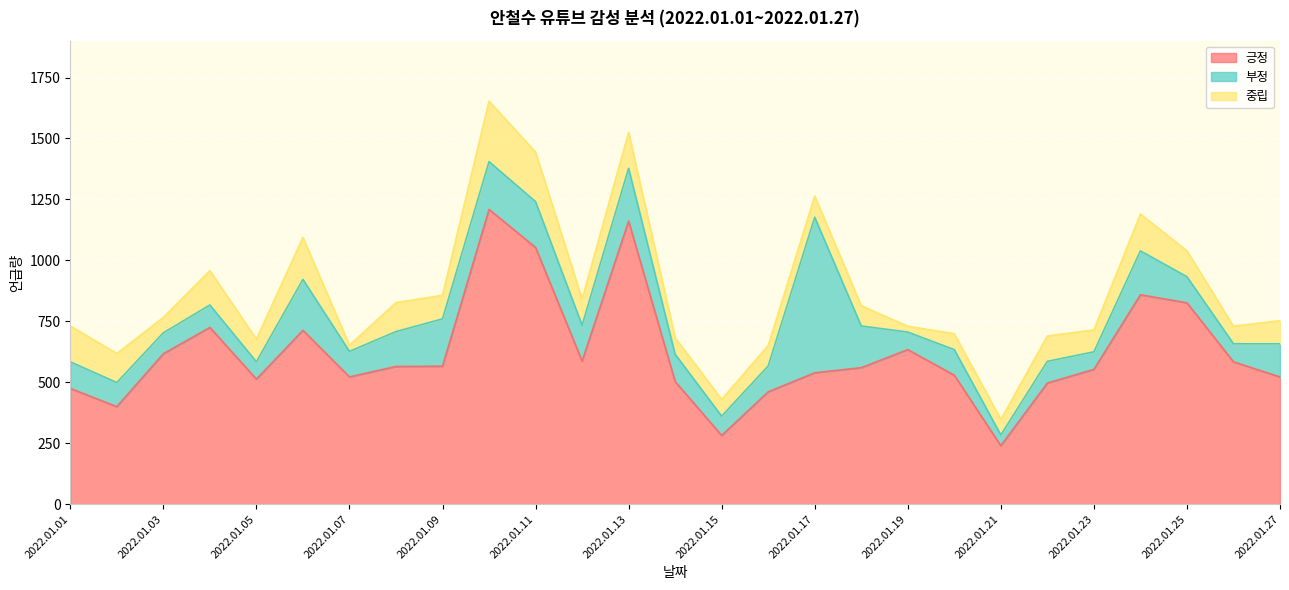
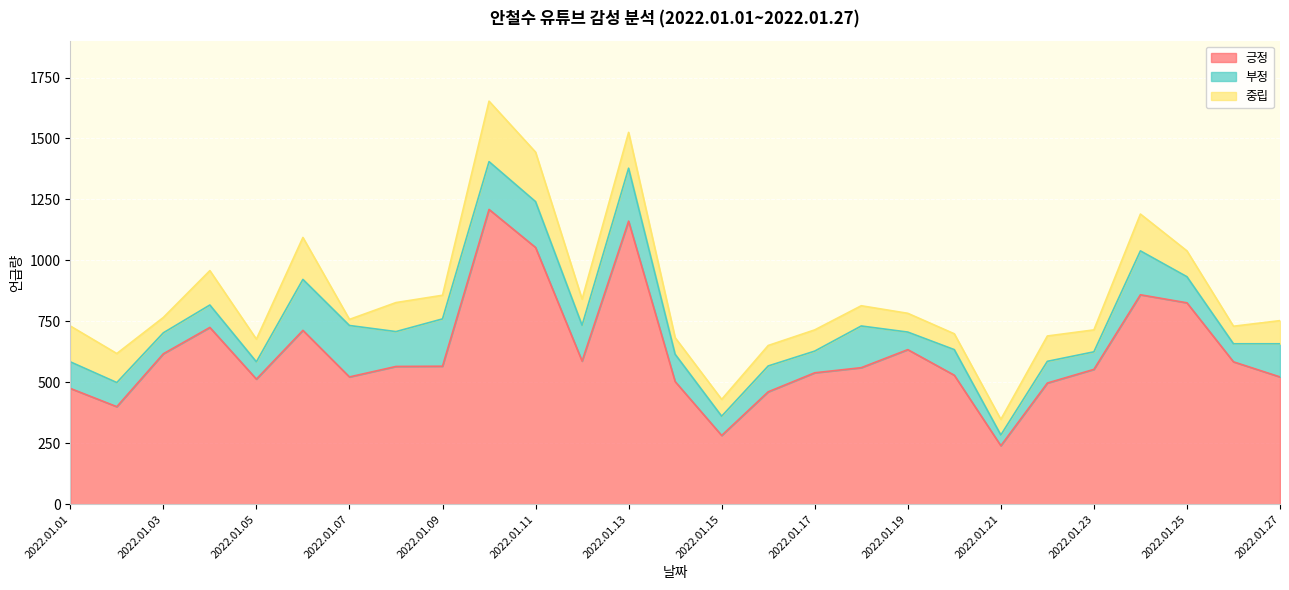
부정, 2022.01.07: 110 -> 210
부정, 2022.01.17: 640 -> 90
중립, 2022.01.19: 20 -> 80
